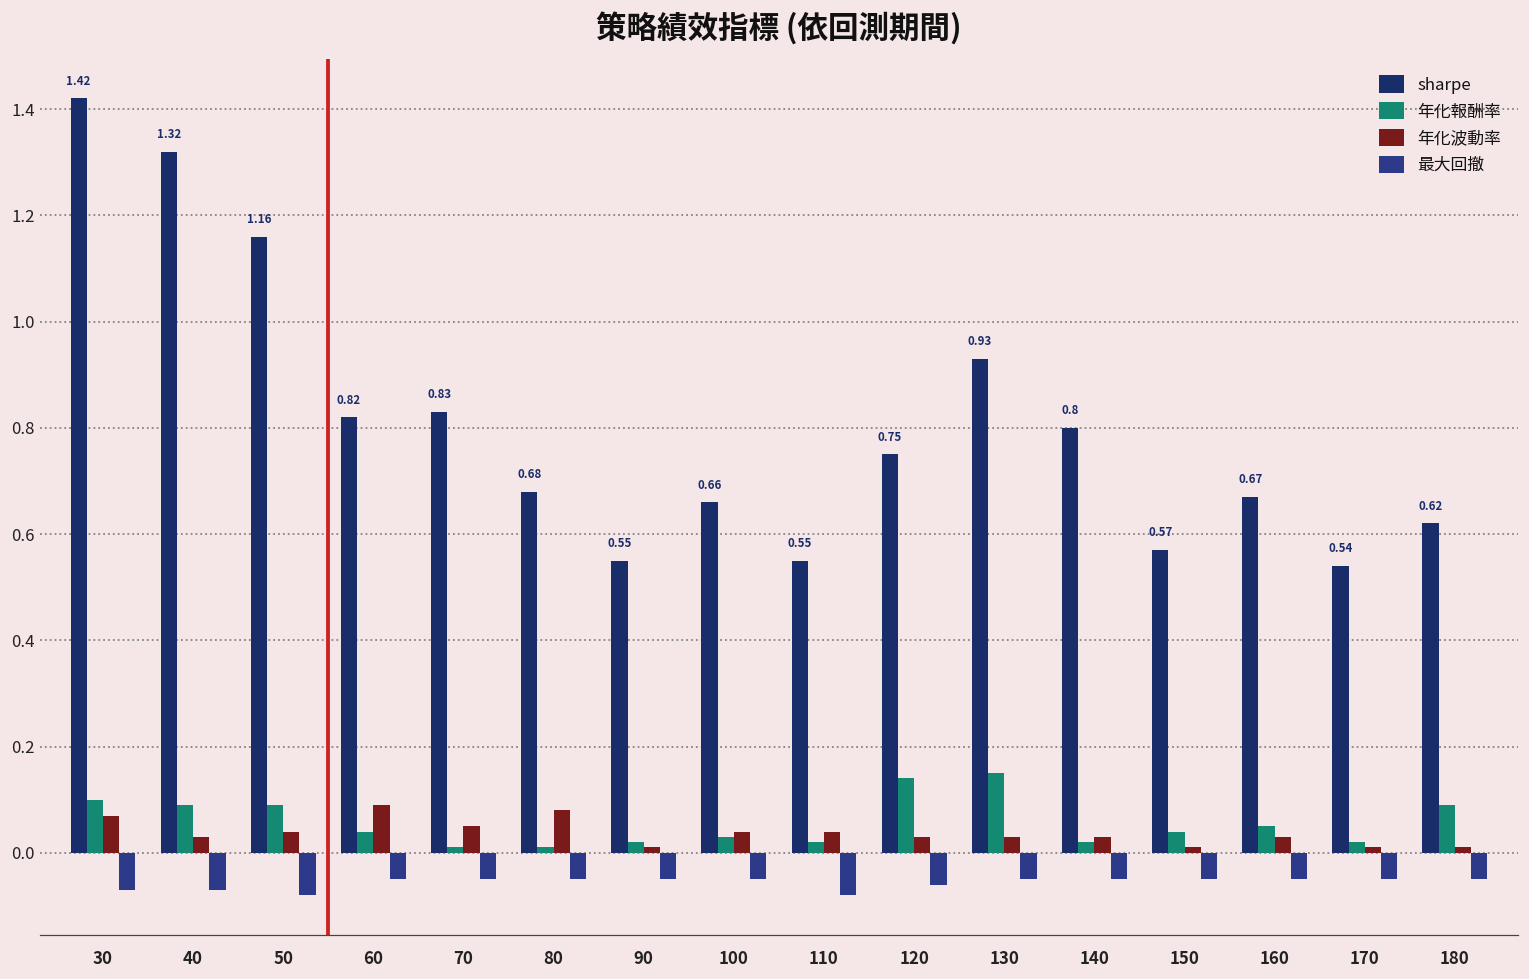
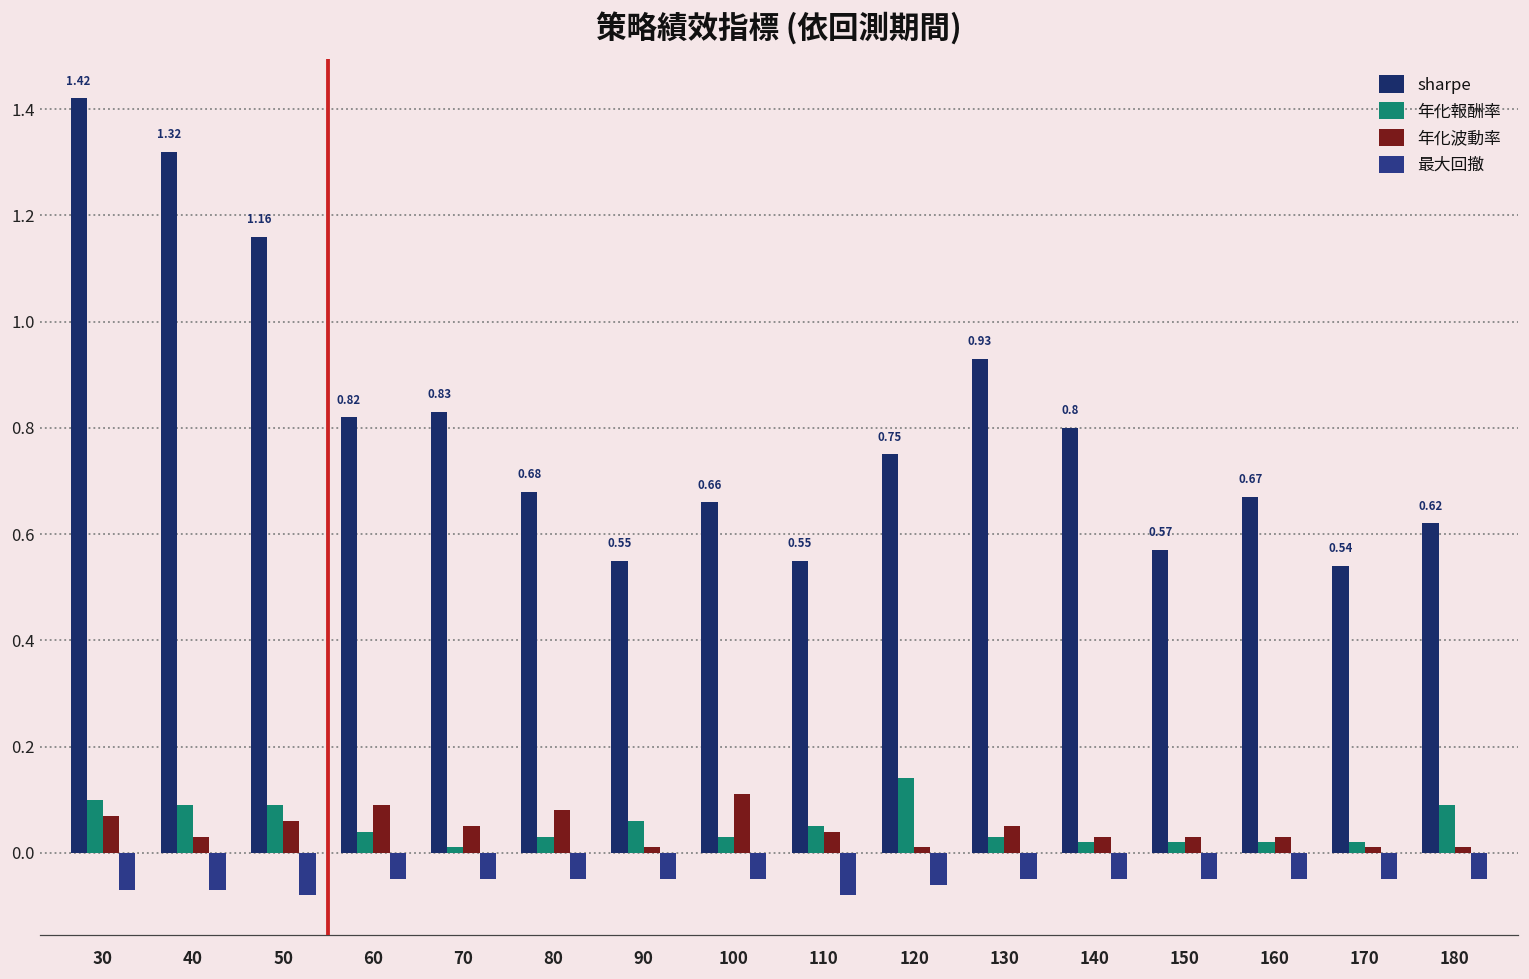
年化波動率, 50: 0.04 -> 0.06
年化報酬率, 80: 0.01 -> 0.03
年化報酬率, 90: 0.02 -> 0.06
年化波動率, 100: 0.04 -> 0.11
年化報酬率, 110: 0.02 -> 0.05
年化波動率, 120: 0.03 -> 0.01
年化報酬率, 130: 0.15 -> 0.03
年化波動率, 130: 0.03 -> 0.05
年化報酬率, 150: 0.04 -> 0.02
年化波動率, 150: 0.01 -> 0.03
年化報酬率, 160: 0.05 -> 0.02
